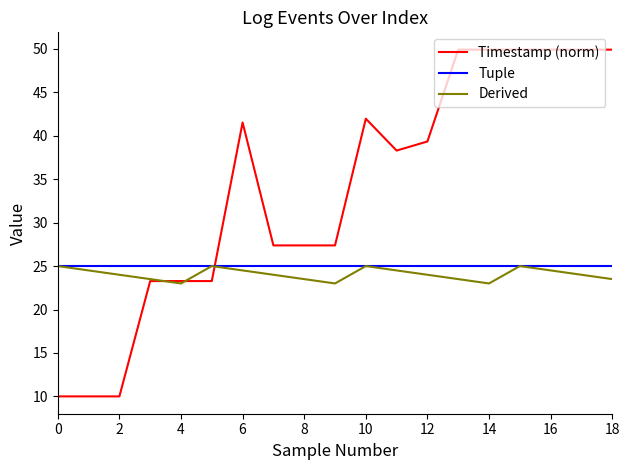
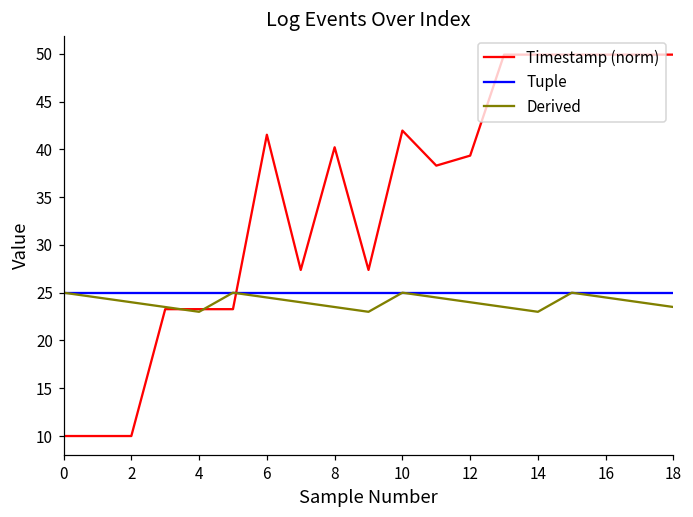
Timestamp (norm), 8: 27 -> 40
